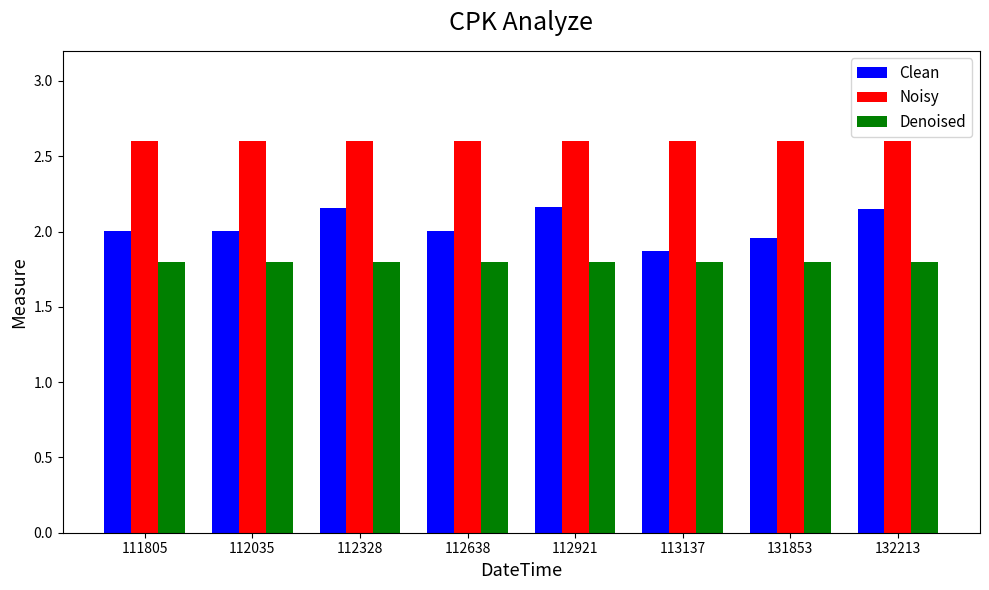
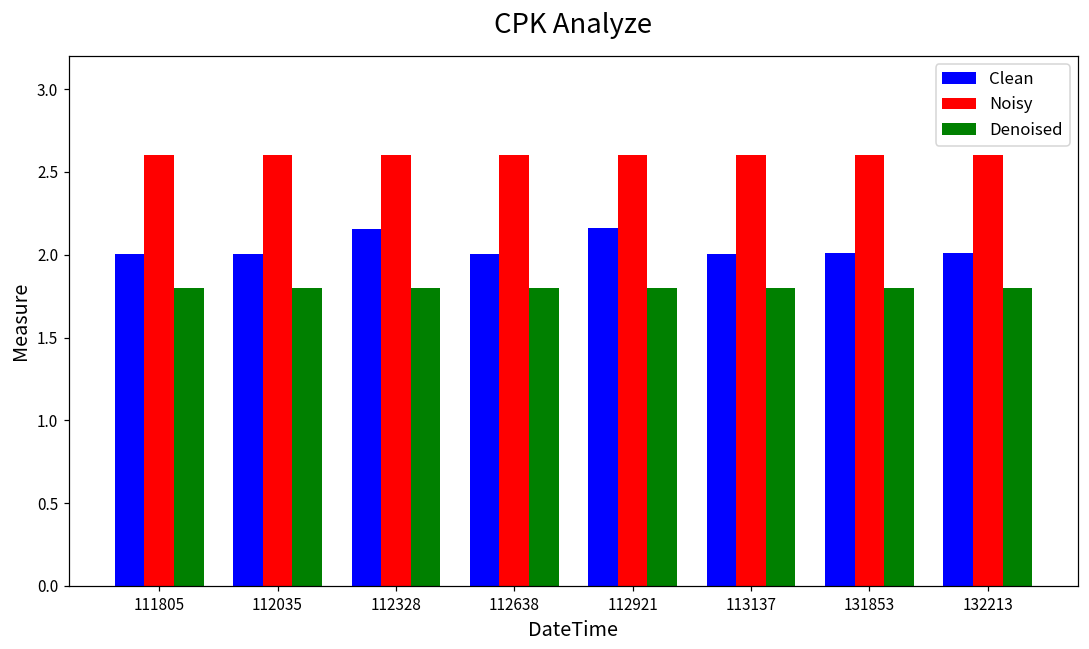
Clean, 113137: 1.87 -> 2.00
Clean, 131853: 1.95 -> 2.01
Clean, 132213: 2.15 -> 2.01
